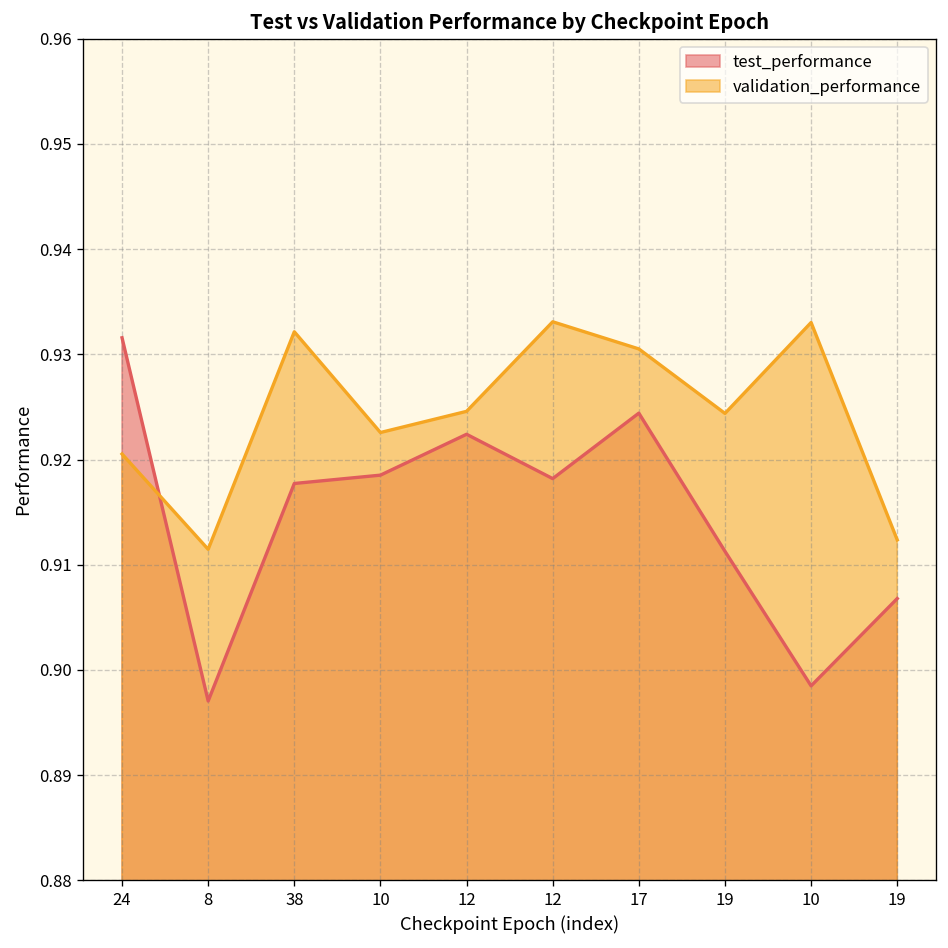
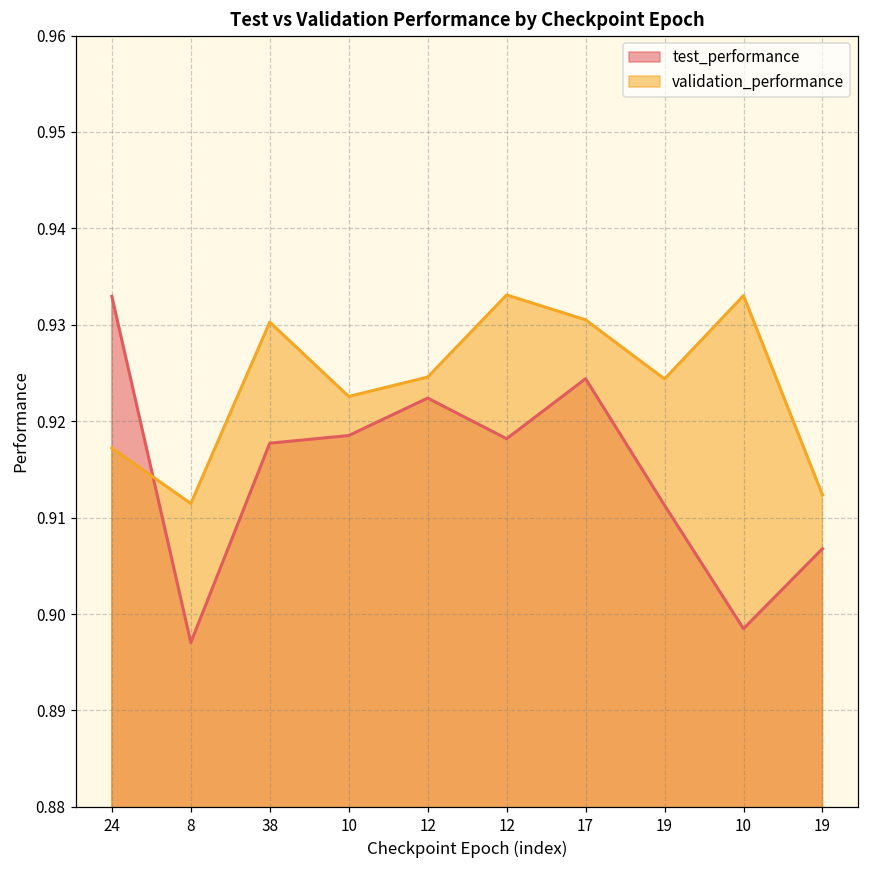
test_performance, 24: 0.932 -> 0.933
validation_performance, 24: 0.921 -> 0.917
validation_performance, 38: 0.932 -> 0.930
